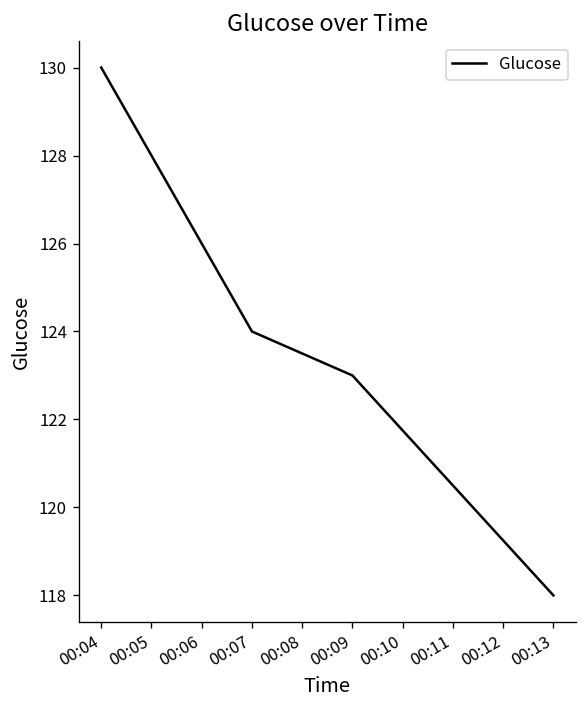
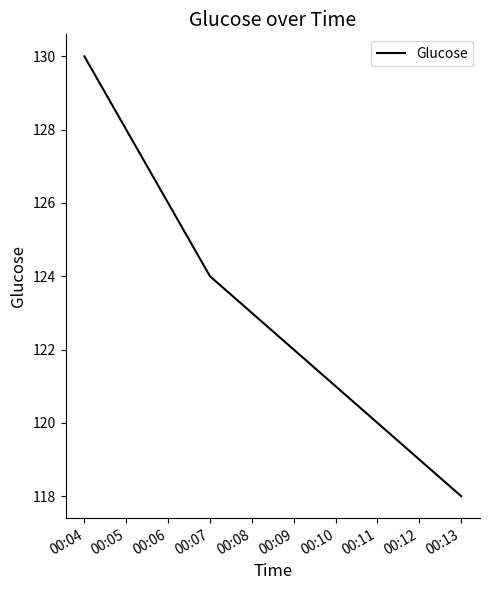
00:09: 123 -> 122
